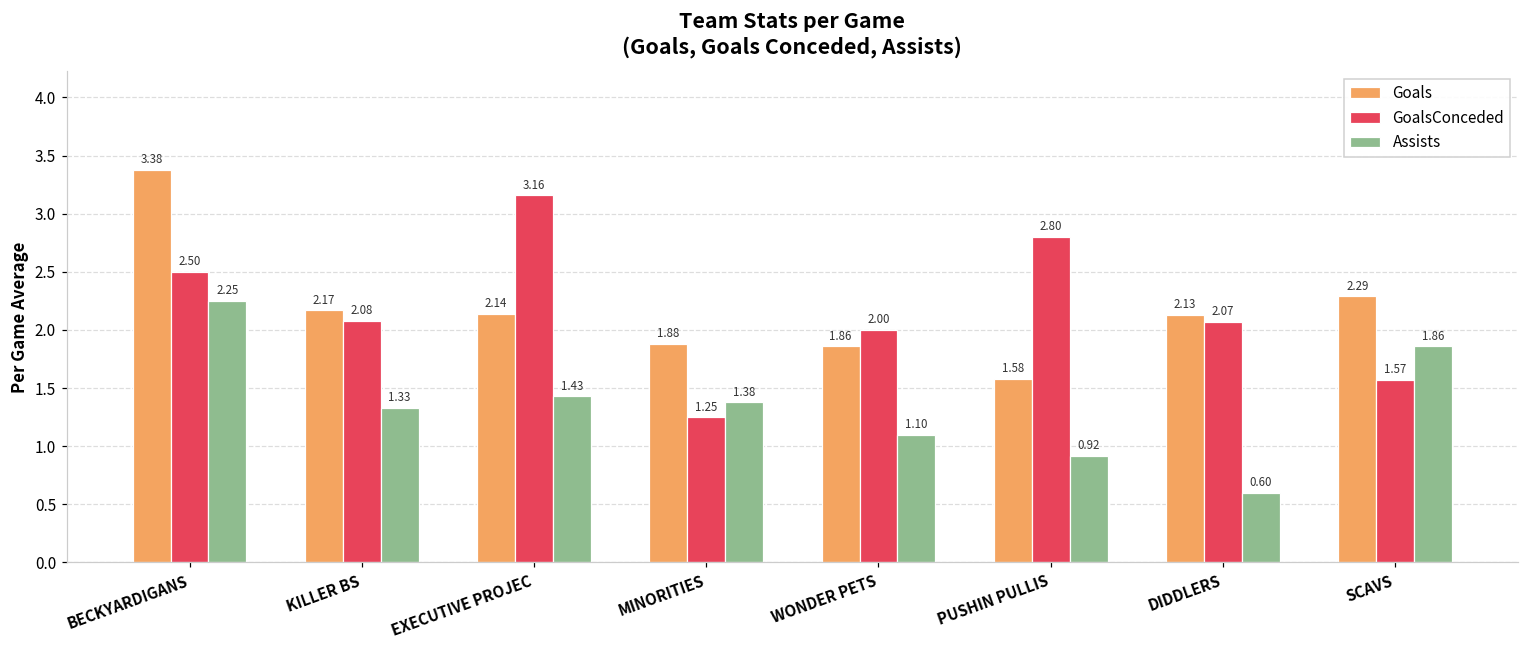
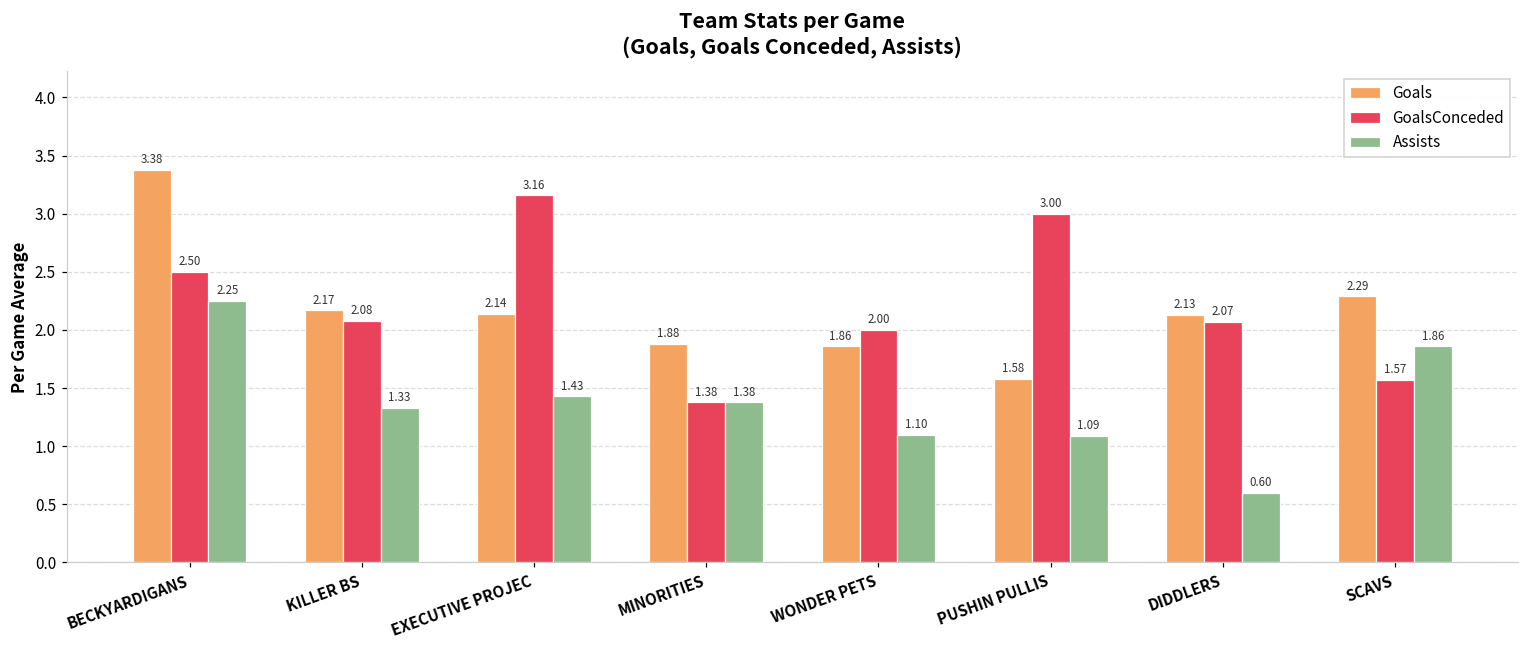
GoalsConceded, MINORITIES: 1.25 -> 1.38
GoalsConceded, PUSHIN PULLIS: 2.80 -> 3.00
Assists, PUSHIN PULLIS: 0.92 -> 1.09
